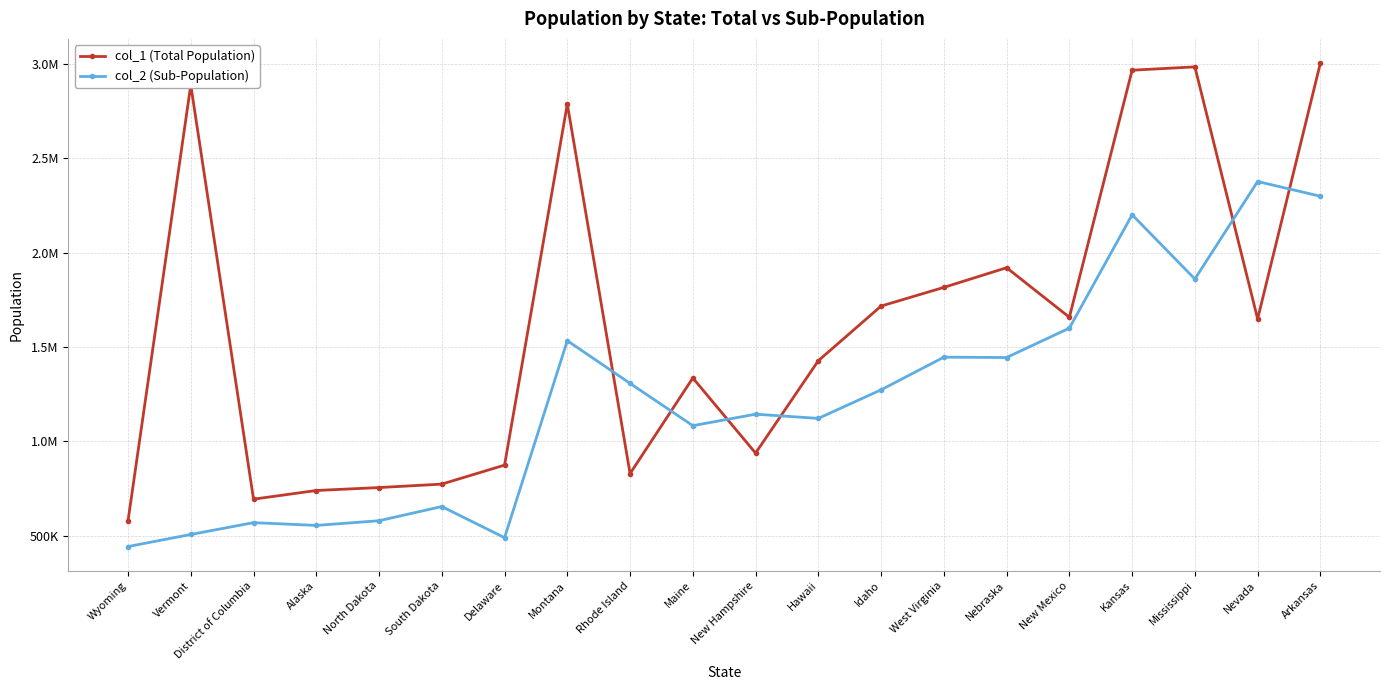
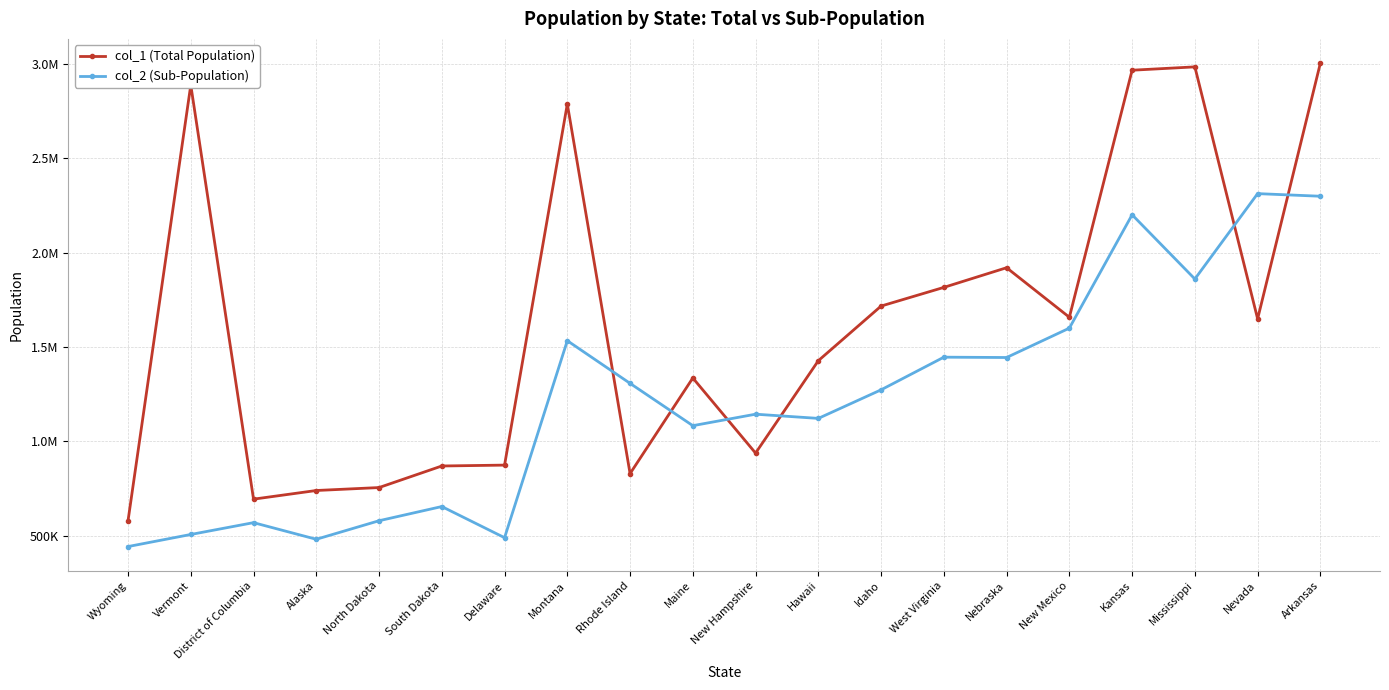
col_2 (Sub-Population), Alaska: 550000 -> 480000
col_1 (Total Population), South Dakota: 770000 -> 870000
col_2 (Sub-Population), Nevada: 2380000 -> 2310000
